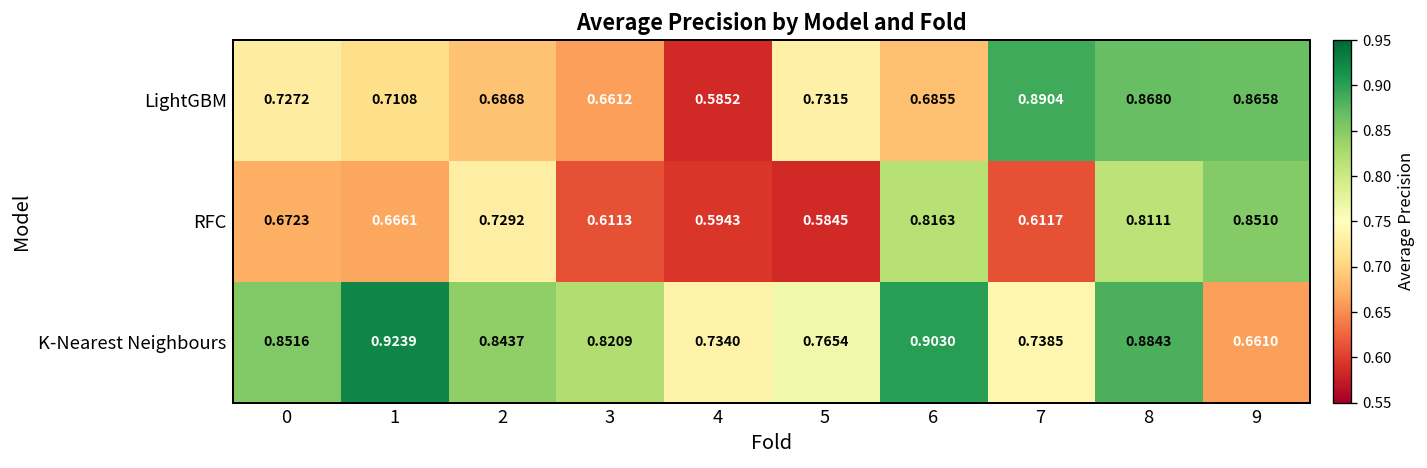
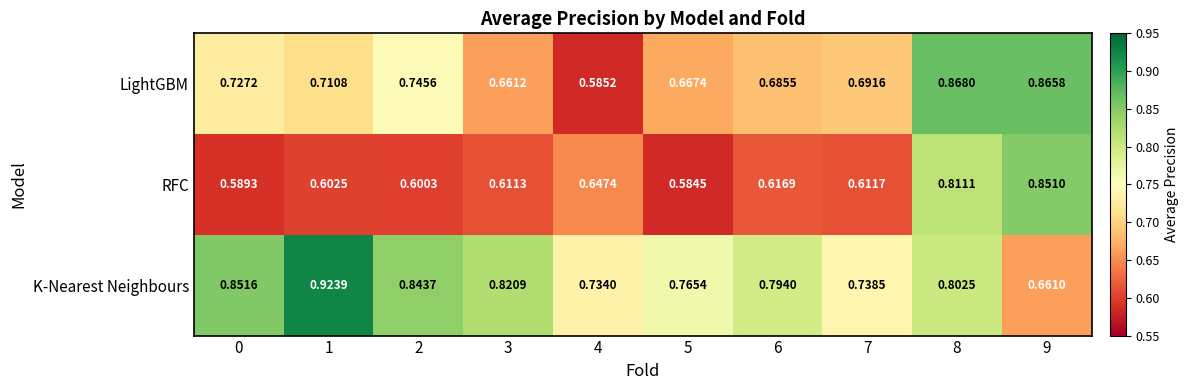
LightGBM, 2: 0.6868 -> 0.7456
LightGBM, 5: 0.7315 -> 0.6674
LightGBM, 7: 0.8904 -> 0.6916
RFC, 0: 0.6723 -> 0.5893
RFC, 1: 0.6661 -> 0.6025
RFC, 2: 0.7292 -> 0.6003
RFC, 4: 0.5943 -> 0.6474
RFC, 6: 0.8163 -> 0.6169
K-Nearest Neighbours, 6: 0.9030 -> 0.7940
K-Nearest Neighbours, 8: 0.8843 -> 0.8025
